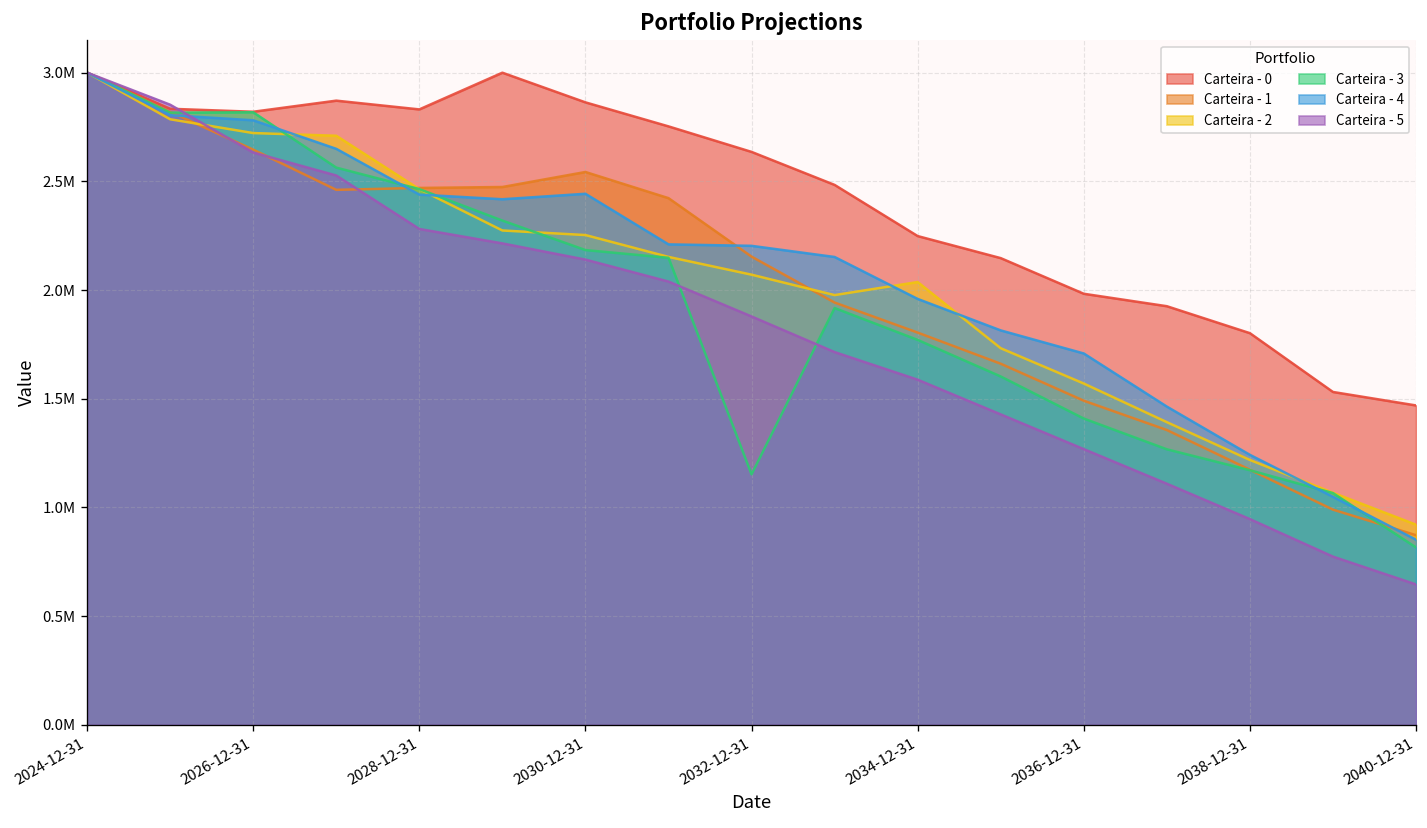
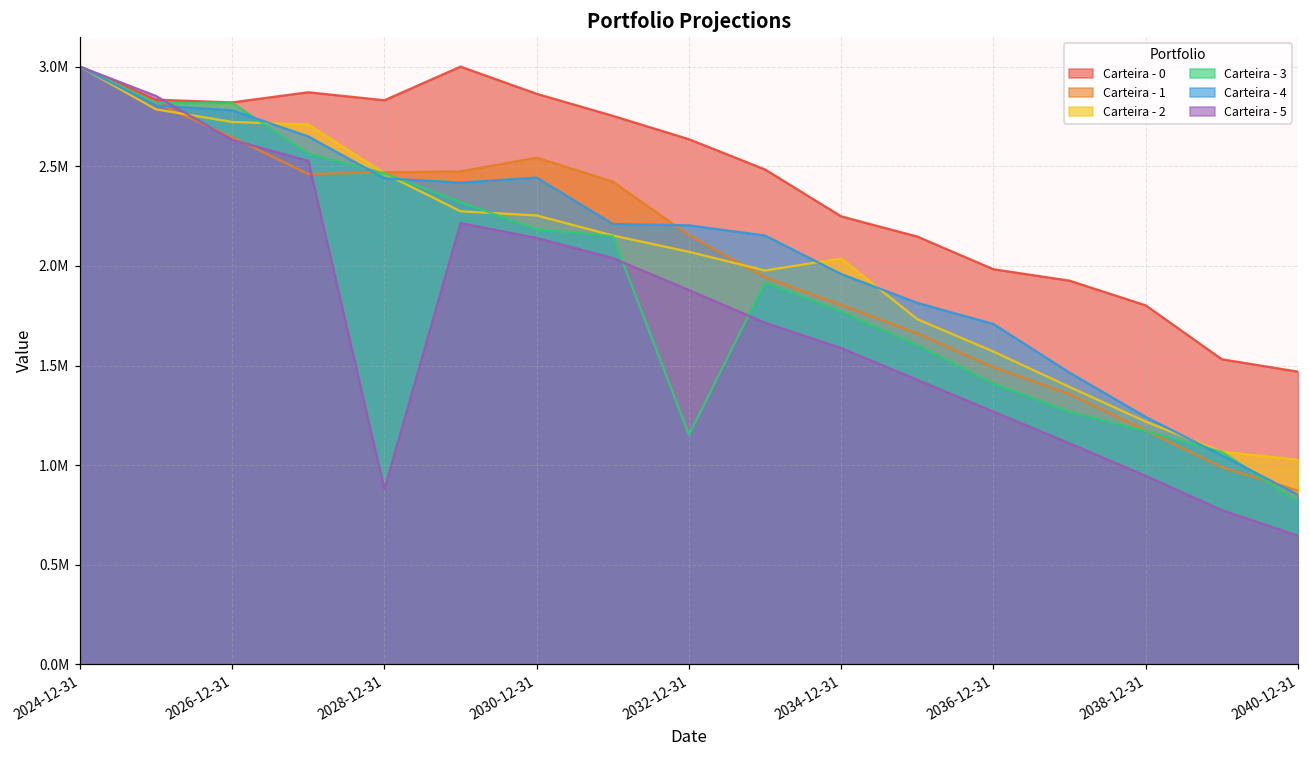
Carteira - 5, 2028-12-31: 2280000 -> 880000
Carteira - 2, 2040-12-31: 920000 -> 1030000
